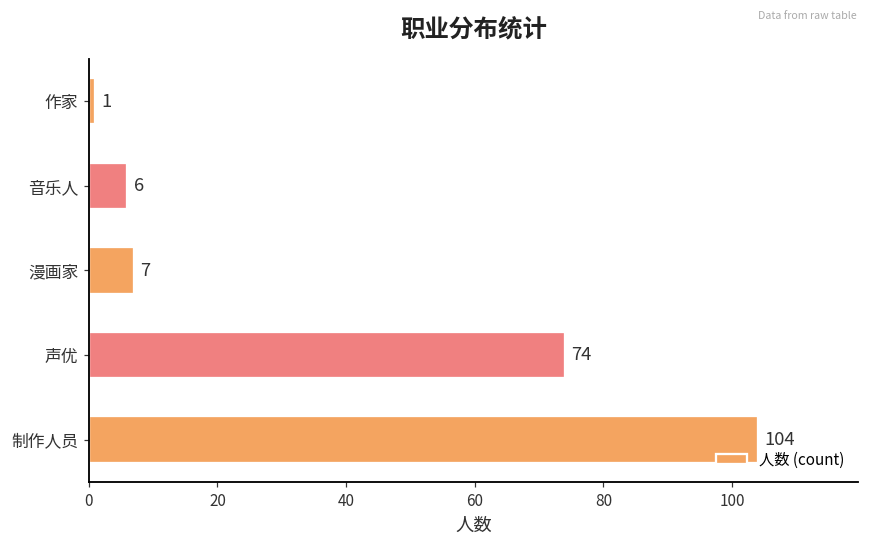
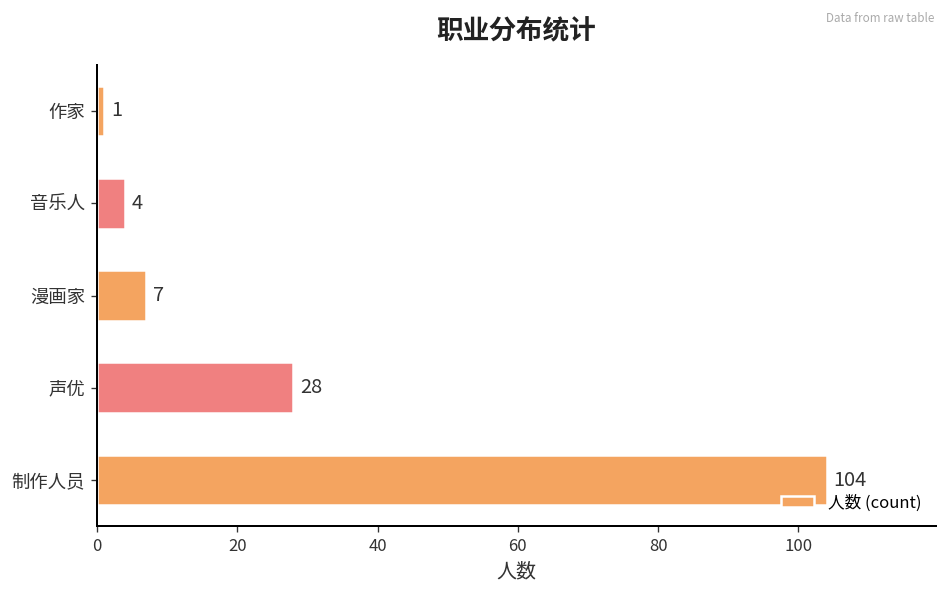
音乐人: 6 -> 4
声优: 74 -> 28
